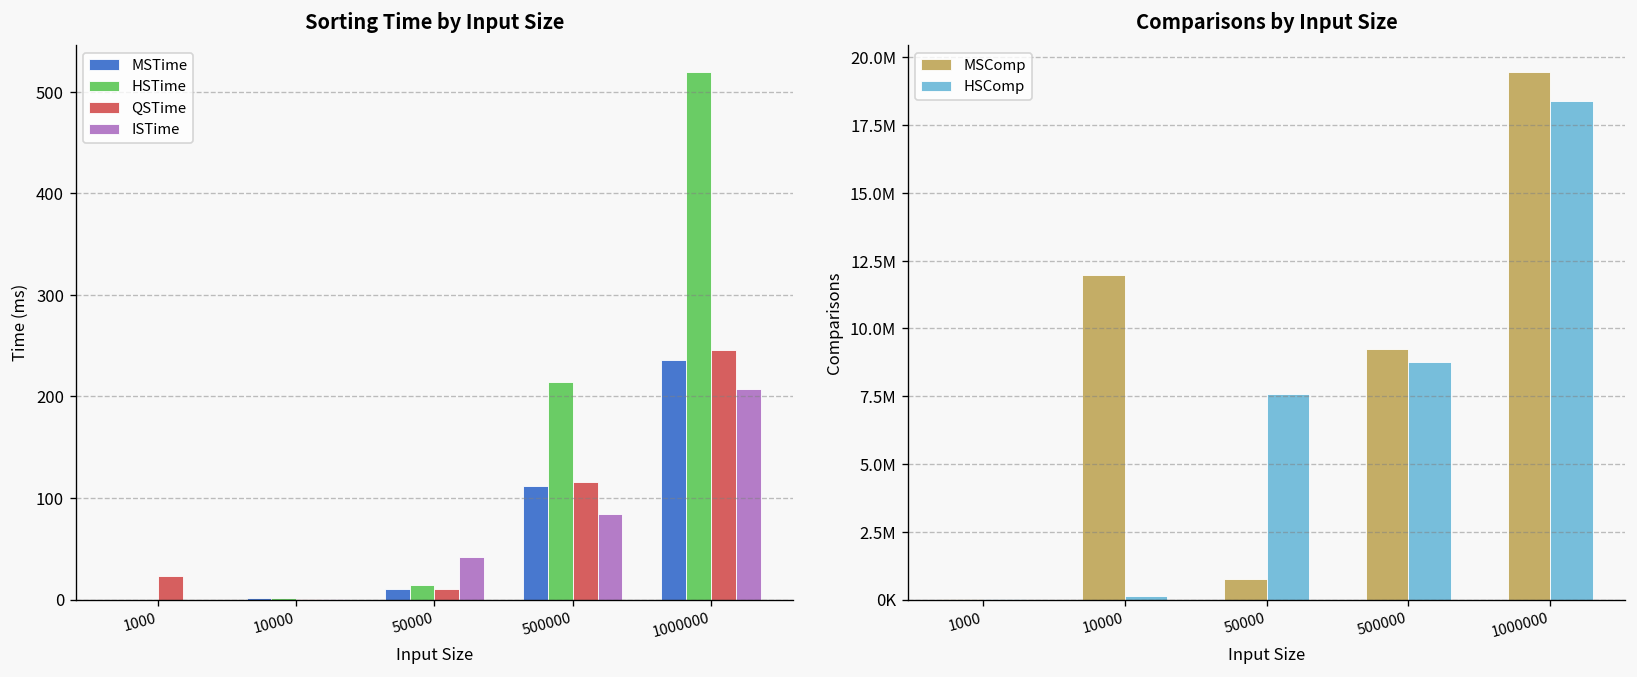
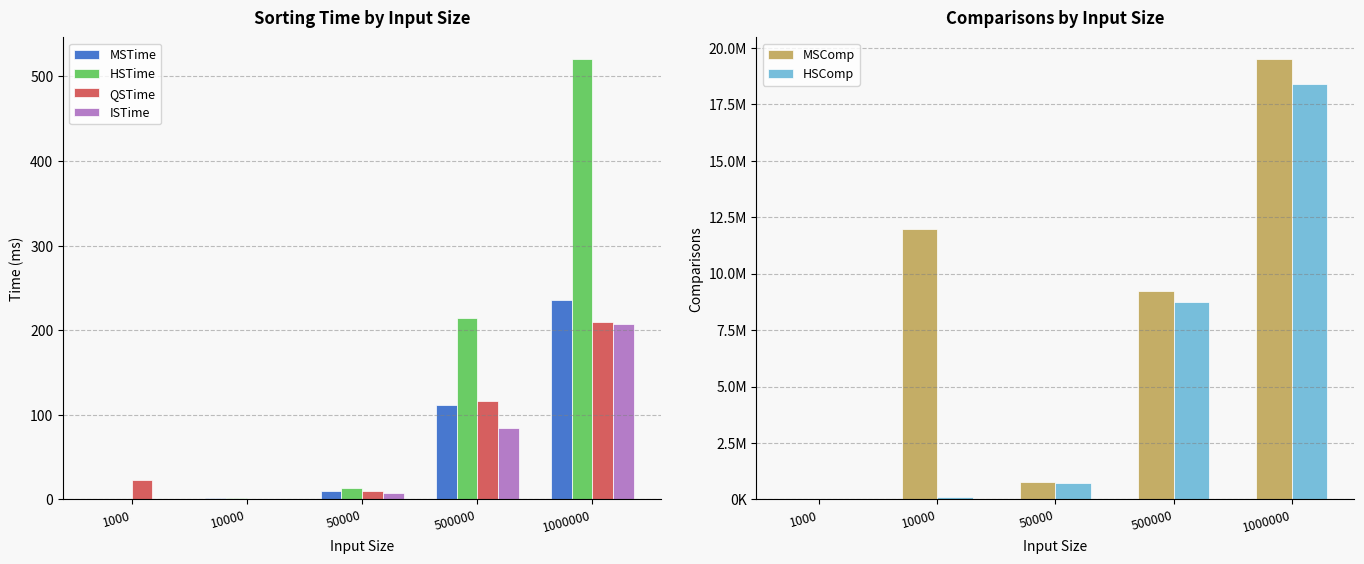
Sorting Time by Input Size, ISTime, 50000: 40 -> 10
Sorting Time by Input Size, QSTime, 1000000: 250 -> 210
Comparisons by Input Size, HSComp, 50000: 7600000 -> 700000
